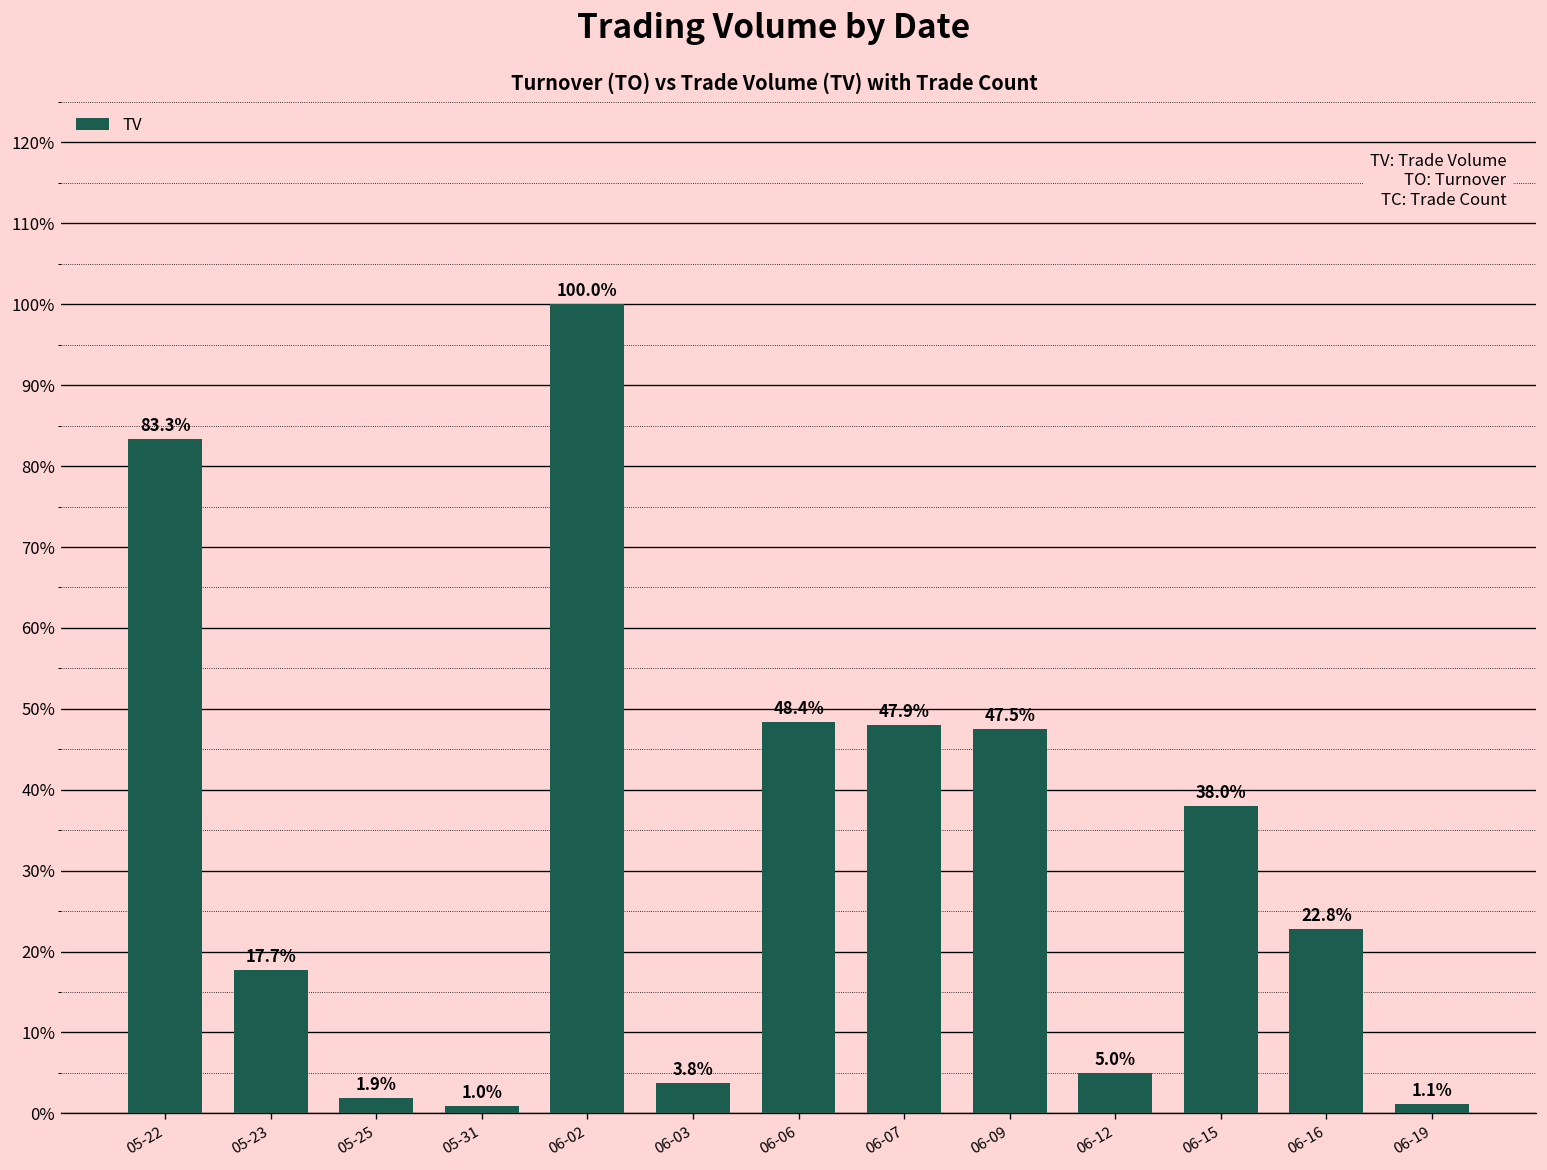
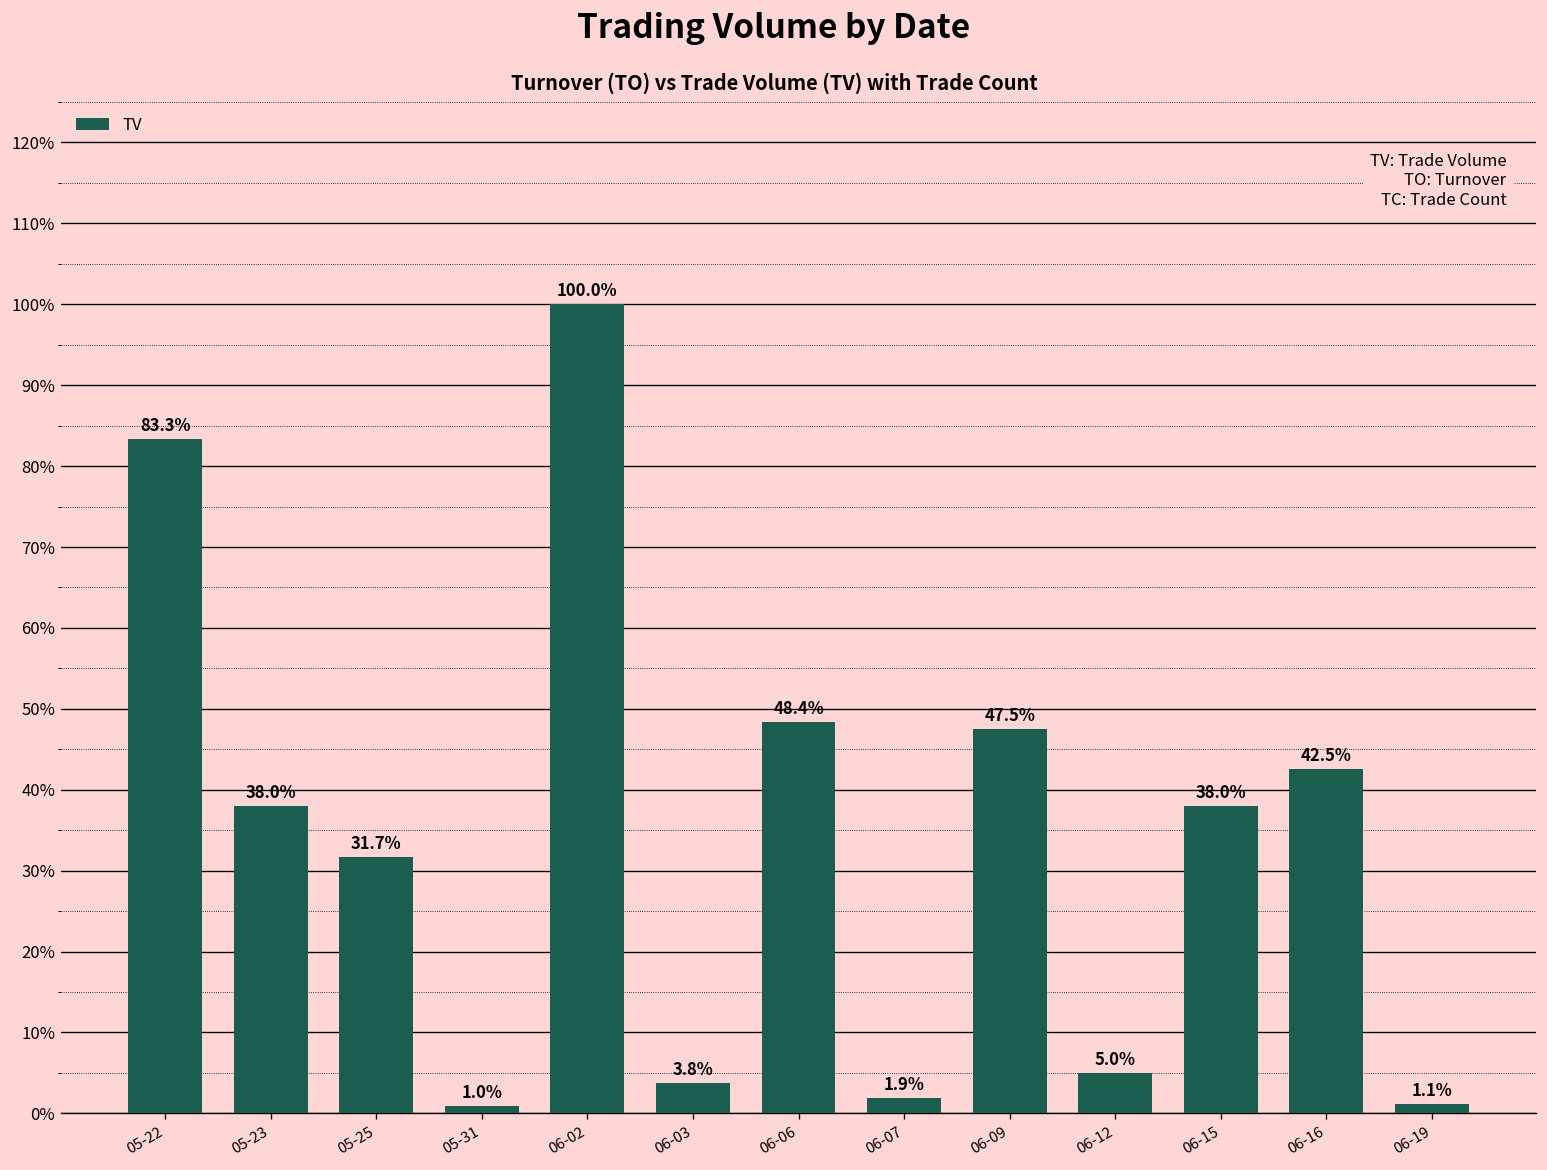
05-23: 17.7% -> 38.0%
05-25: 1.9% -> 31.7%
06-07: 47.9% -> 1.9%
06-16: 22.8% -> 42.5%
